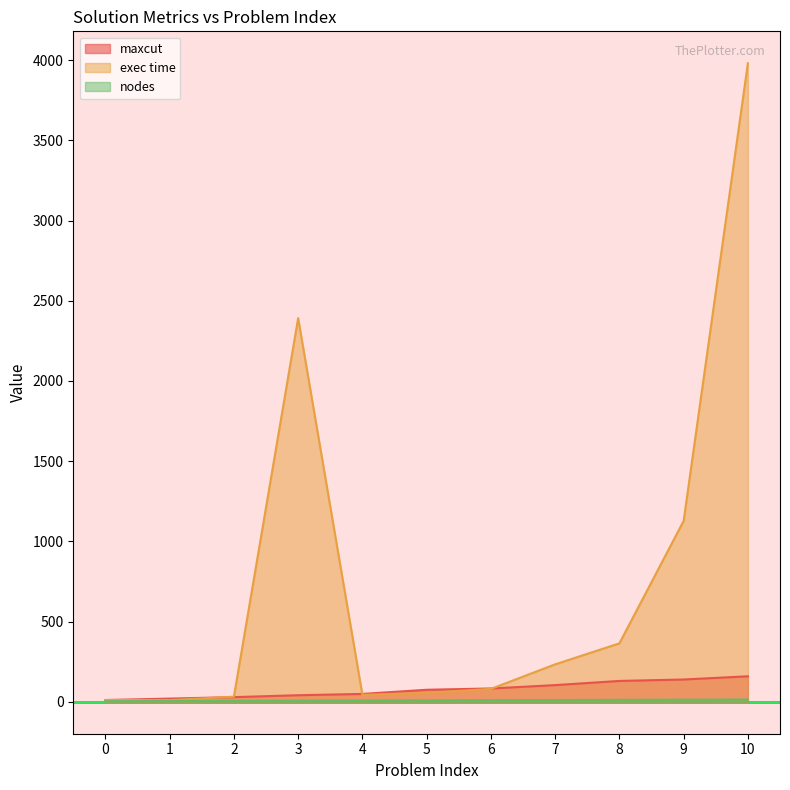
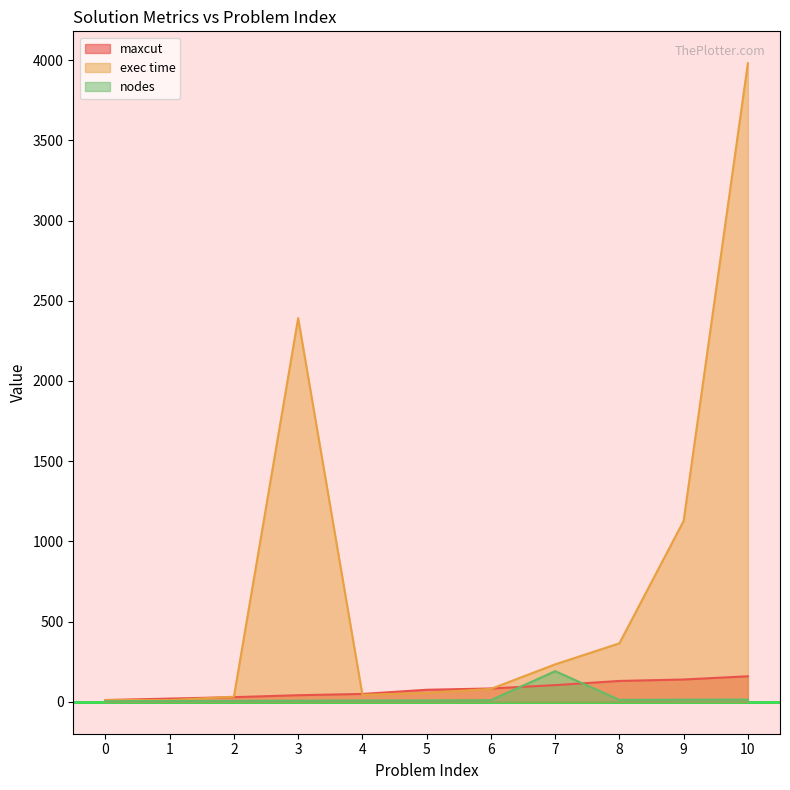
nodes, 7: 10 -> 190
